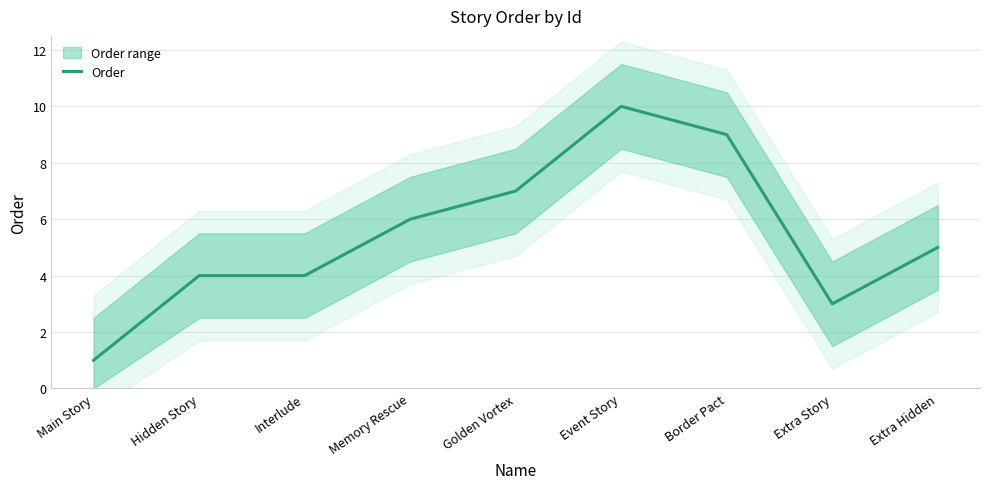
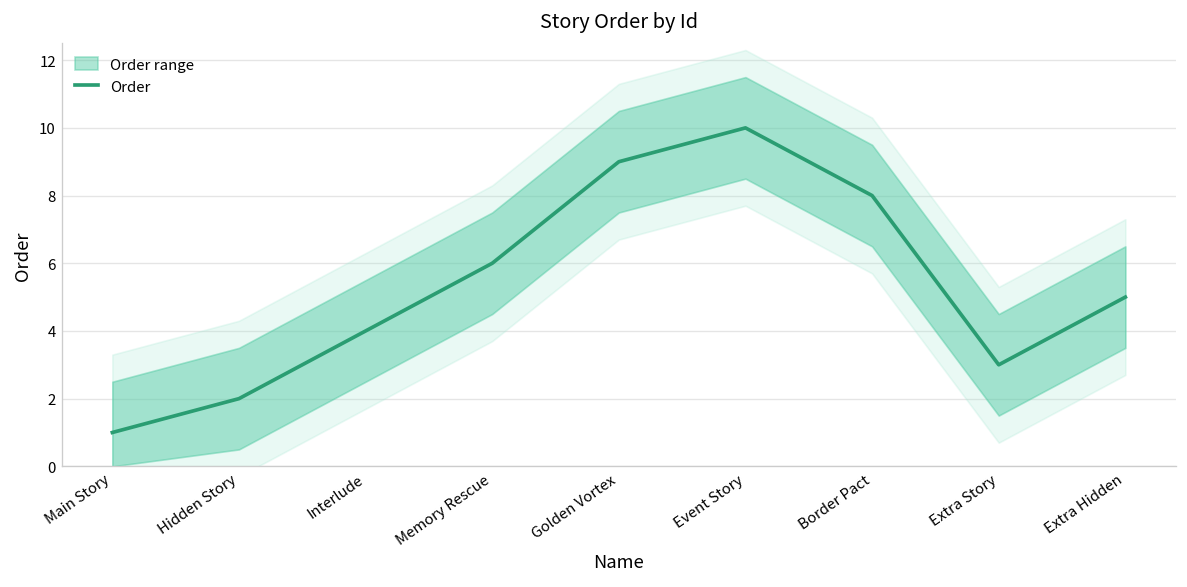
Order, Hidden Story: 4 -> 2
Order, Golden Vortex: 7 -> 9
Order, Border Pact: 9 -> 8
